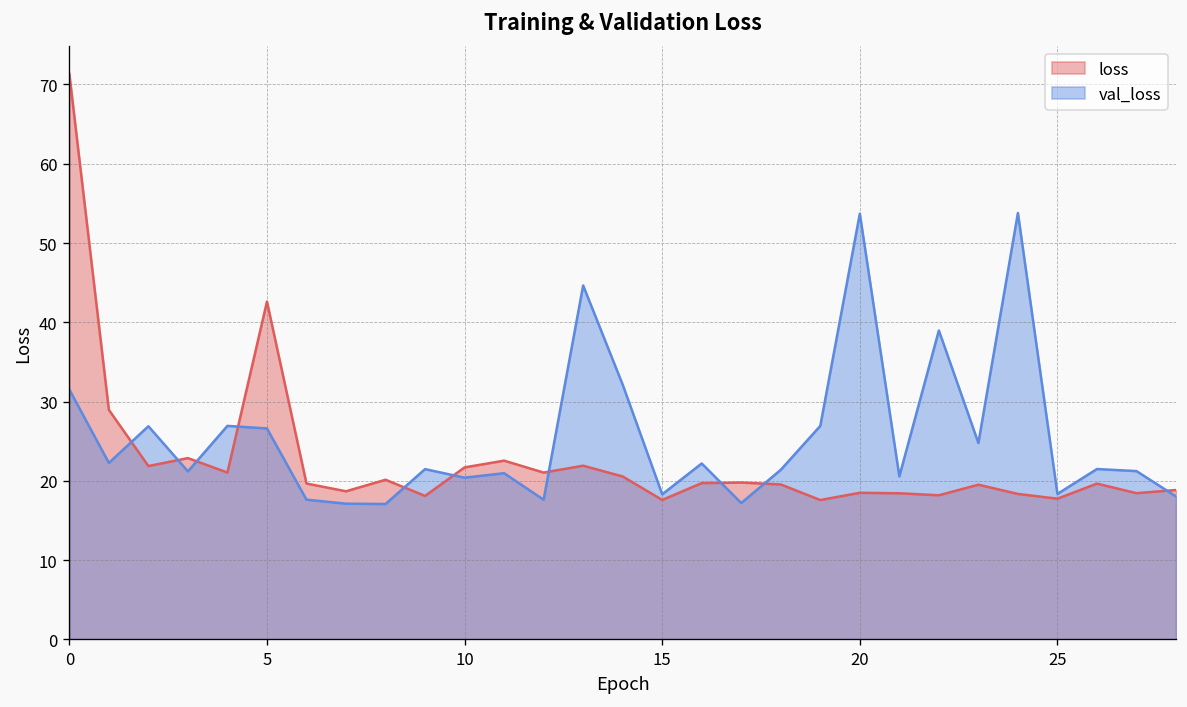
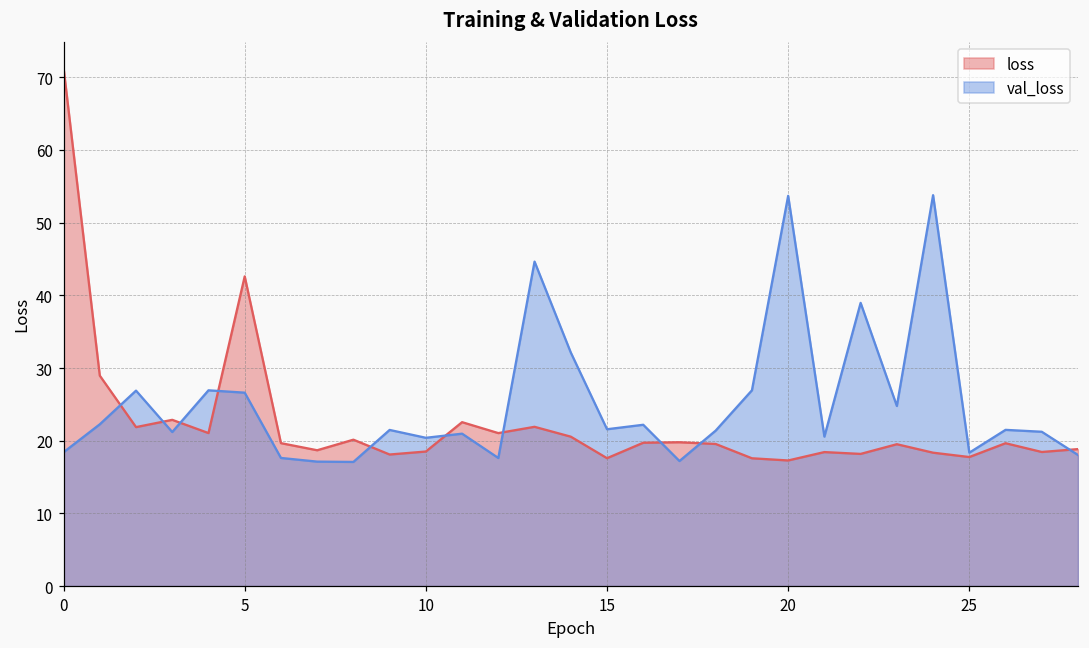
val_loss, 0: 32 -> 18
loss, 10: 22 -> 19
val_loss, 15: 18 -> 22
loss, 20: 18 -> 17
